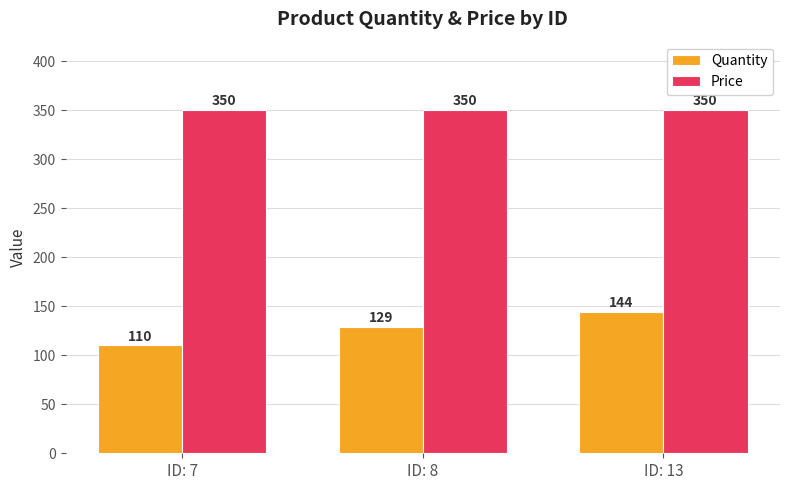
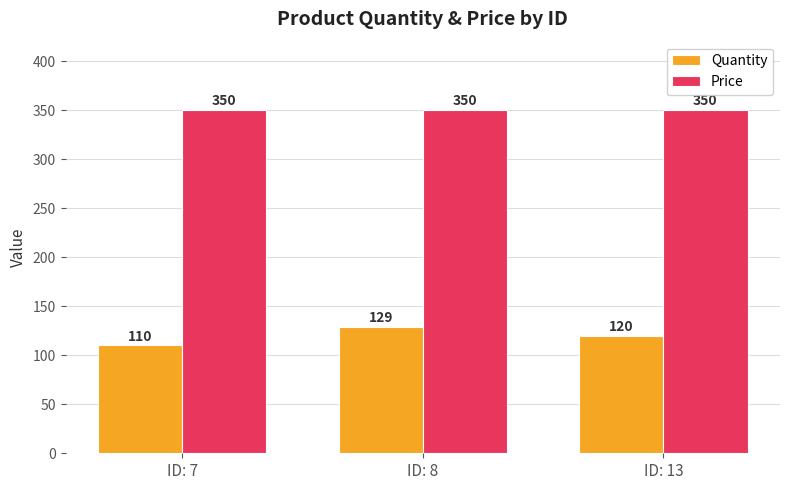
Quantity, ID: 13: 144 -> 120
